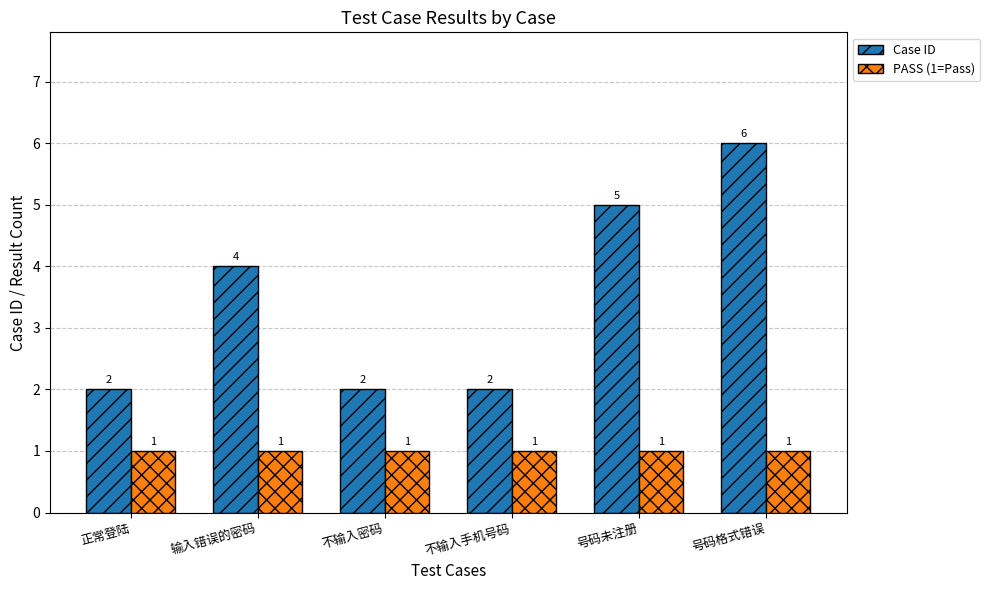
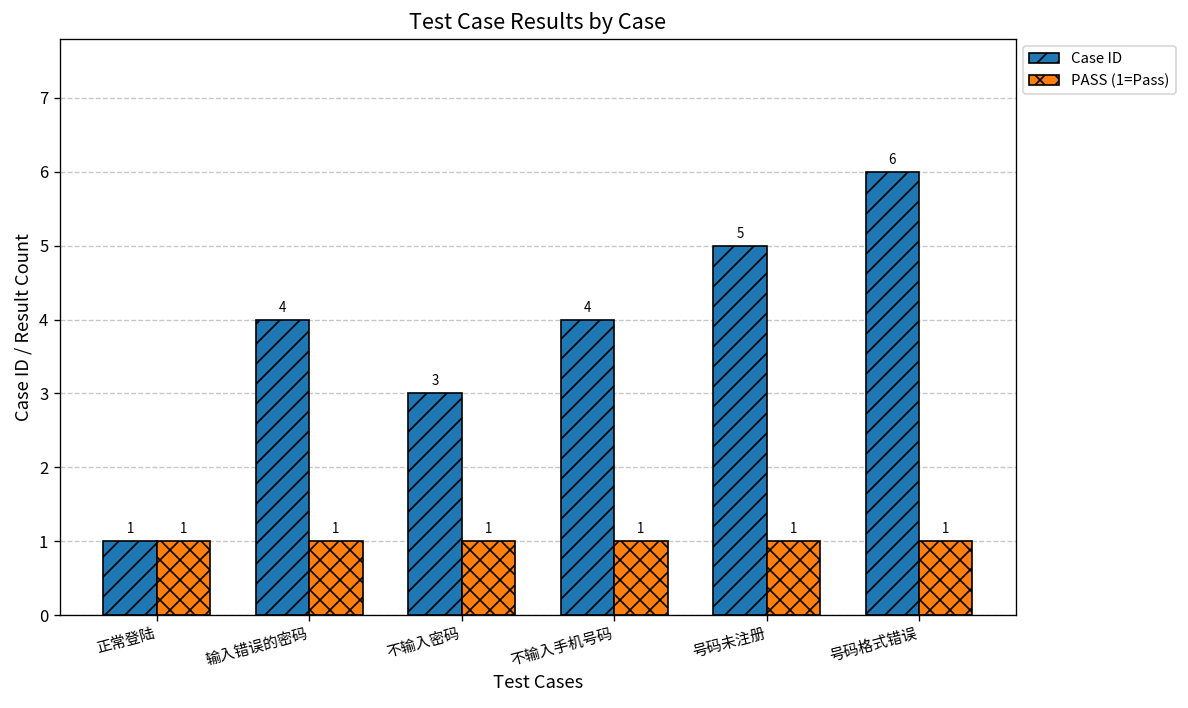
Case ID, 正常登陆: 2 -> 1
Case ID, 不输入密码: 2 -> 3
Case ID, 不输入手机号码: 2 -> 4
